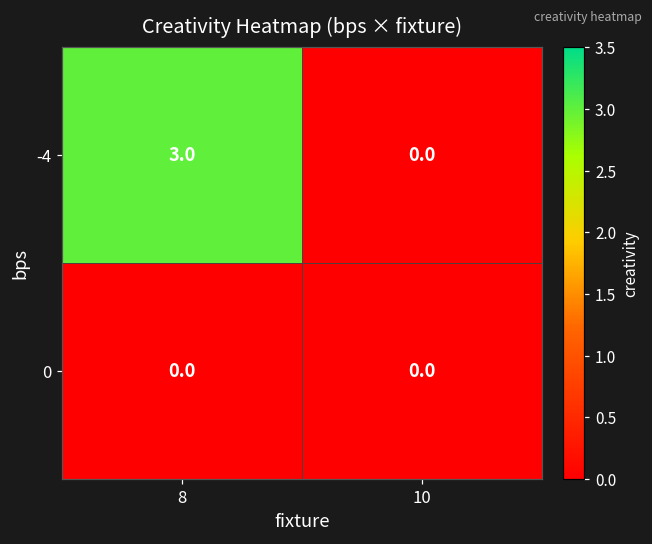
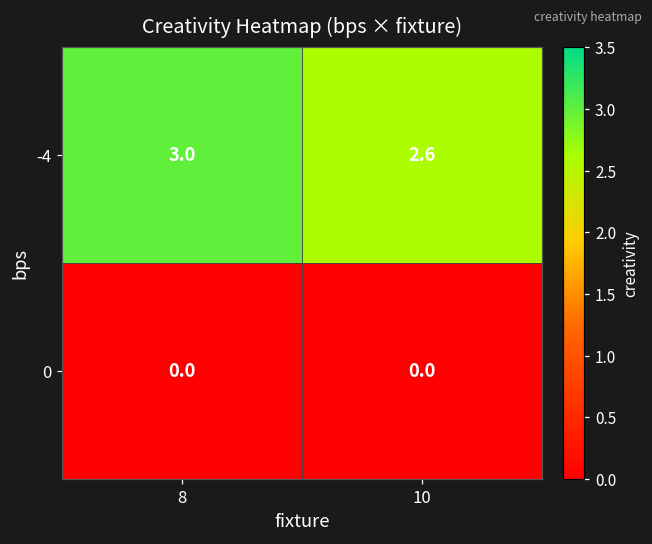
-4, 10: 0.0 -> 2.6
